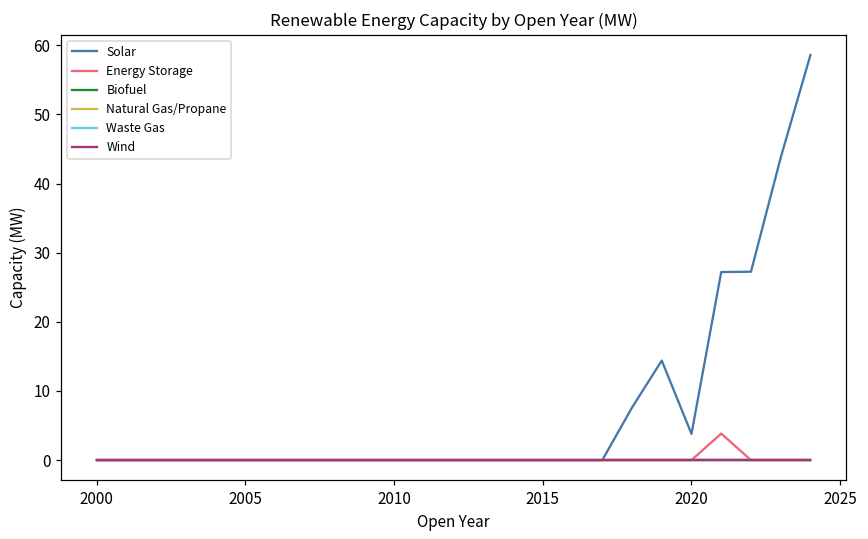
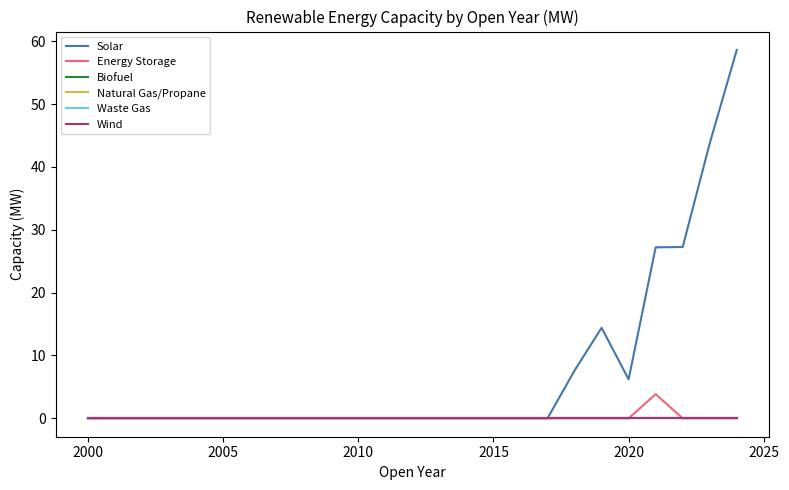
Solar, 2020: 4 -> 6
